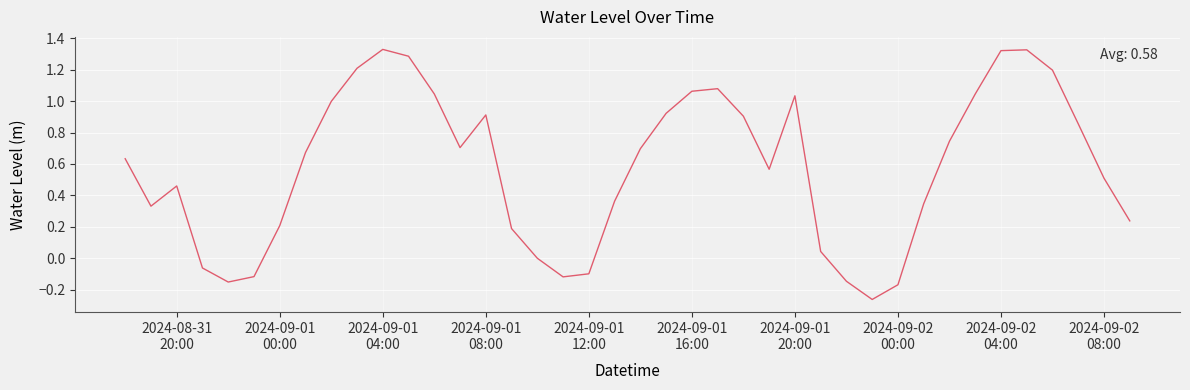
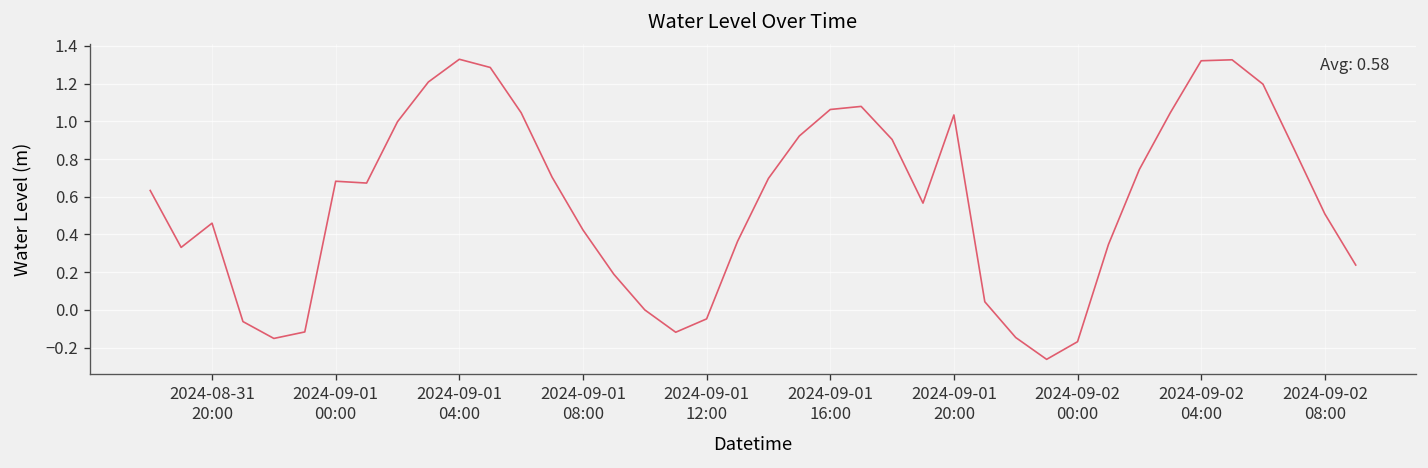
2024-09-01 00:00: 0.21 -> 0.68
2024-09-01 08:00: 0.91 -> 0.42
2024-09-01 12:00: -0.10 -> -0.05
